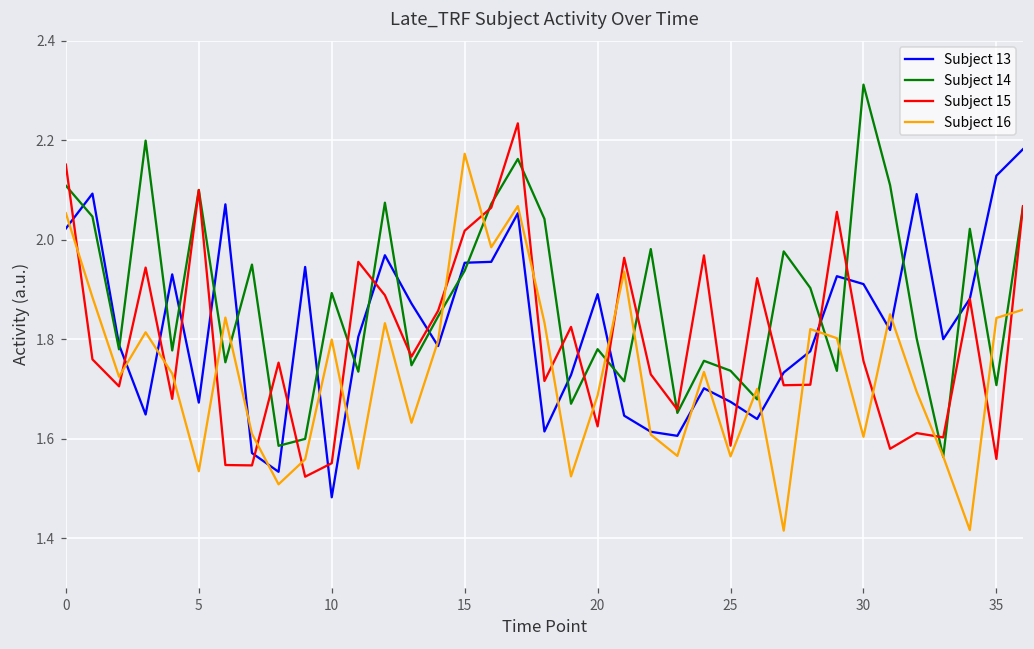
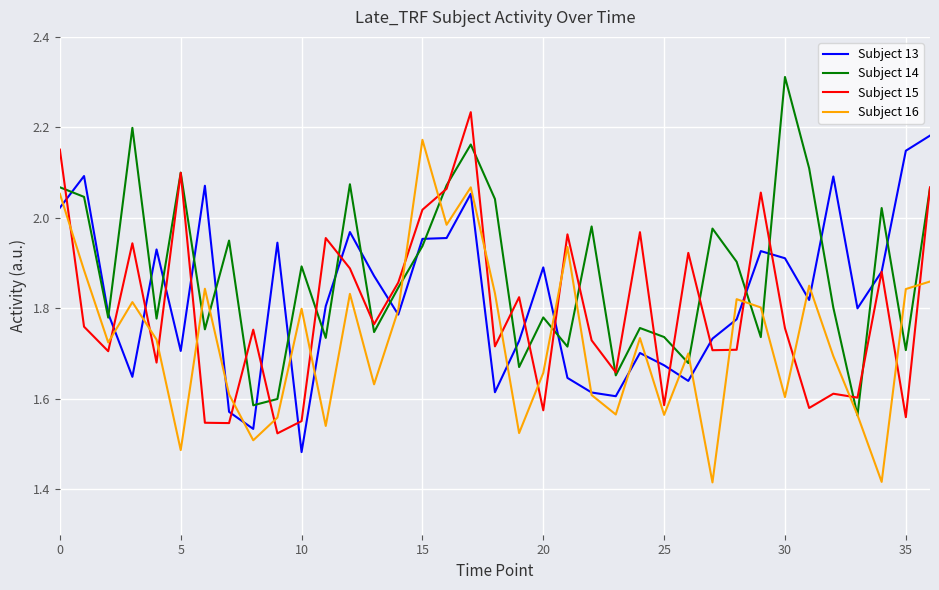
Subject 14, 0: 2.11 -> 2.07
Subject 13, 5: 1.67 -> 1.71
Subject 16, 5: 1.54 -> 1.49
Subject 15, 20: 1.63 -> 1.57
Subject 16, 20: 1.69 -> 1.66
Subject 13, 35: 2.13 -> 2.15
